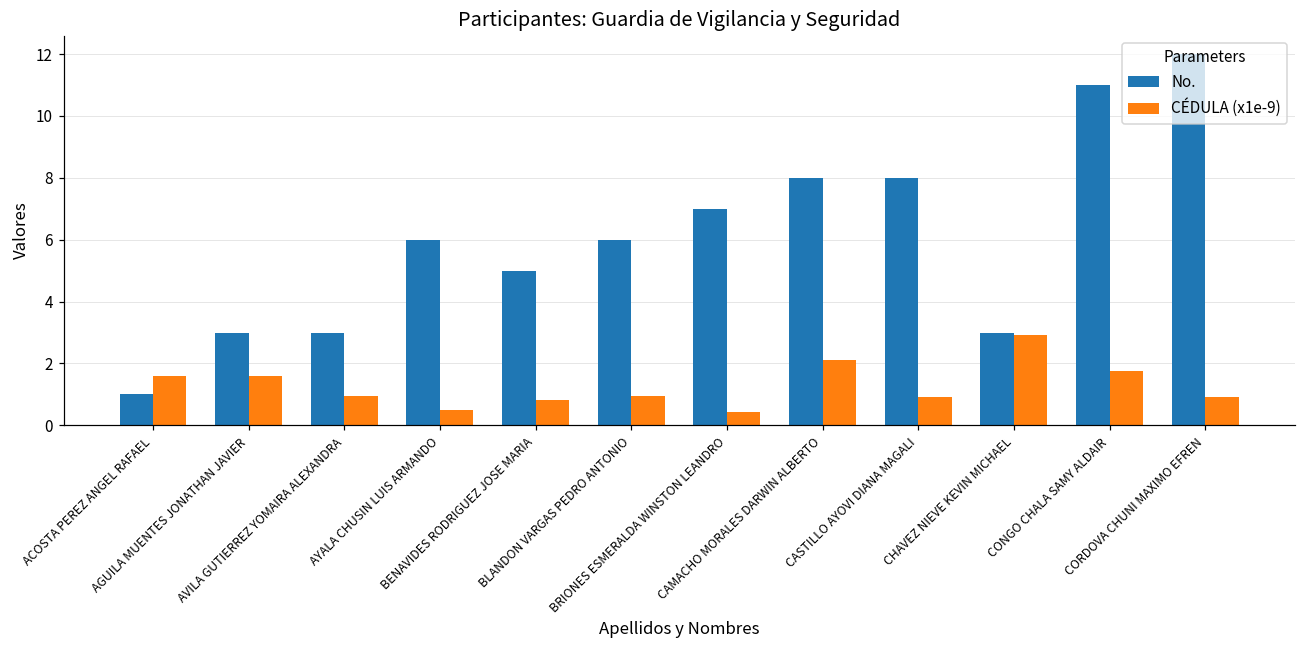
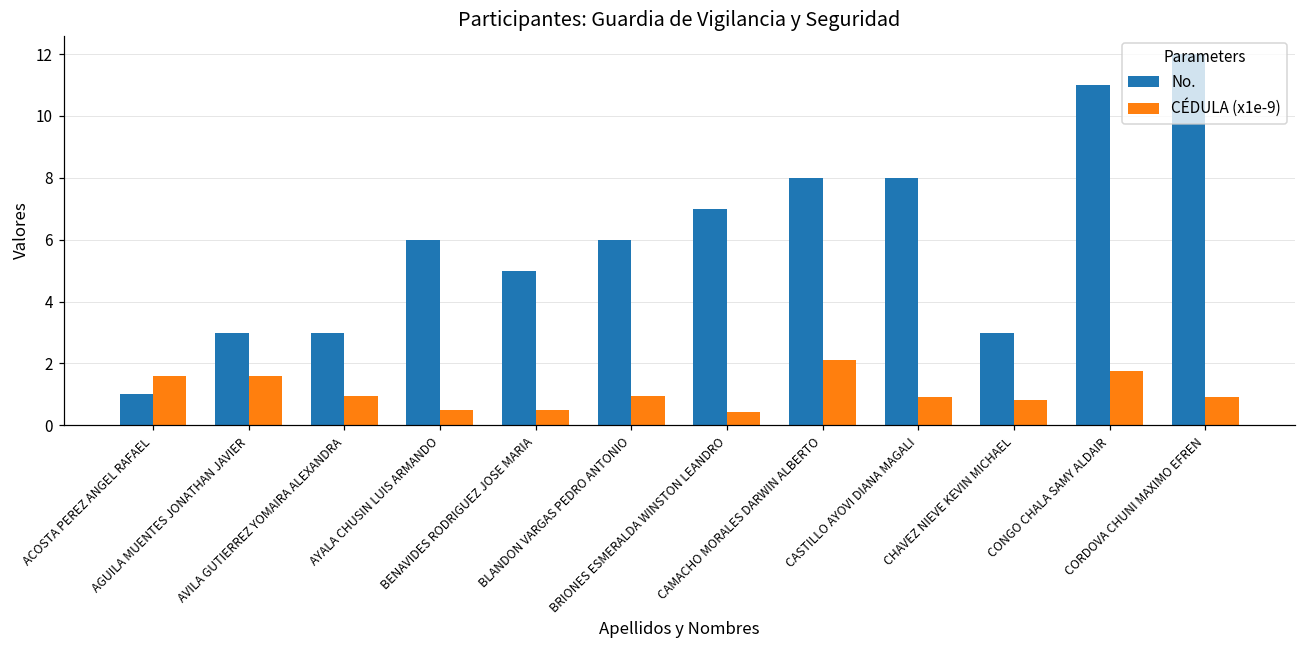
CÉDULA (x1e-9), BENAVIDES RODRIGUEZ JOSE MARIA: 0.8 -> 0.5
CÉDULA (x1e-9), CHAVEZ NIEVE KEVIN MICHAEL: 2.9 -> 0.8
